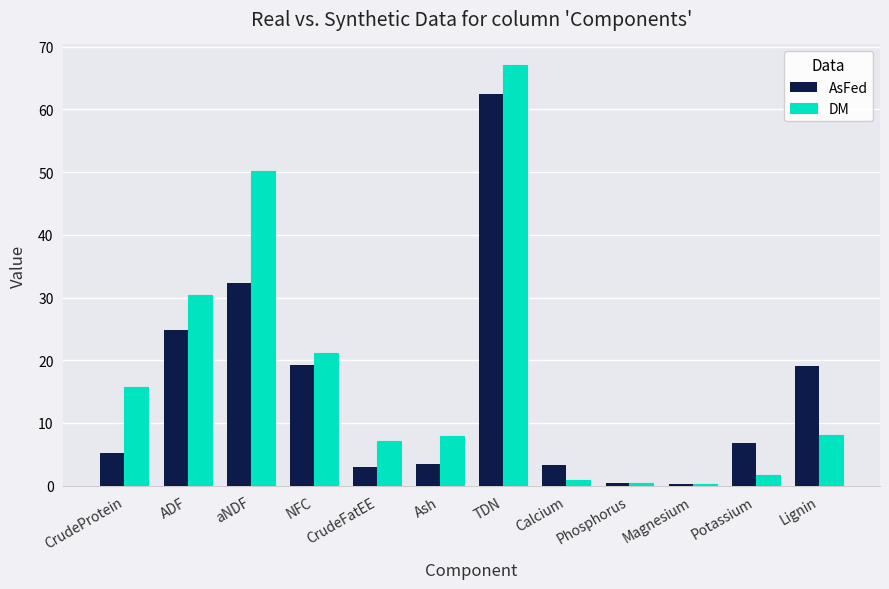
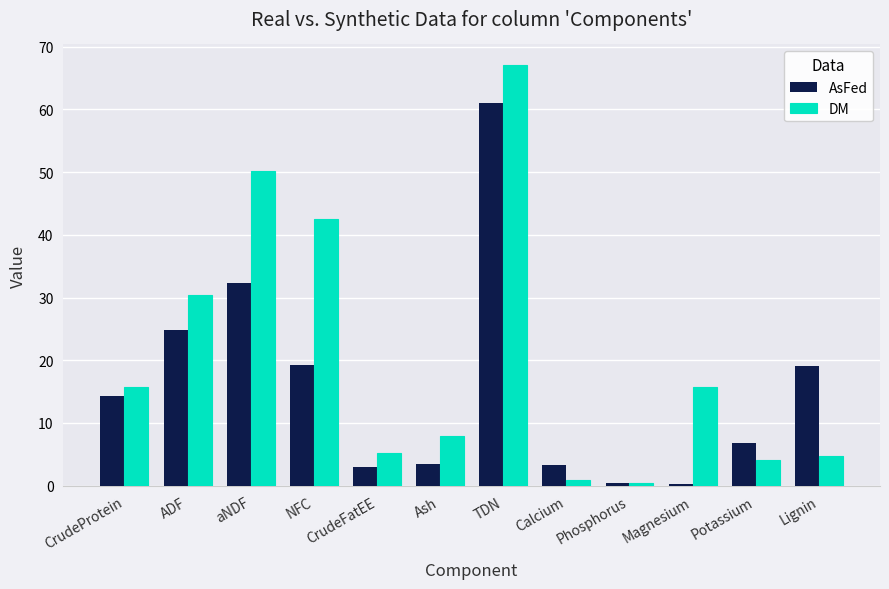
AsFed, CrudeProtein: 5 -> 14
DM, NFC: 21 -> 43
DM, CrudeFatEE: 7 -> 5
AsFed, TDN: 62 -> 61
DM, Magnesium: 0 -> 16
DM, Potassium: 2 -> 4
DM, Lignin: 8 -> 5
